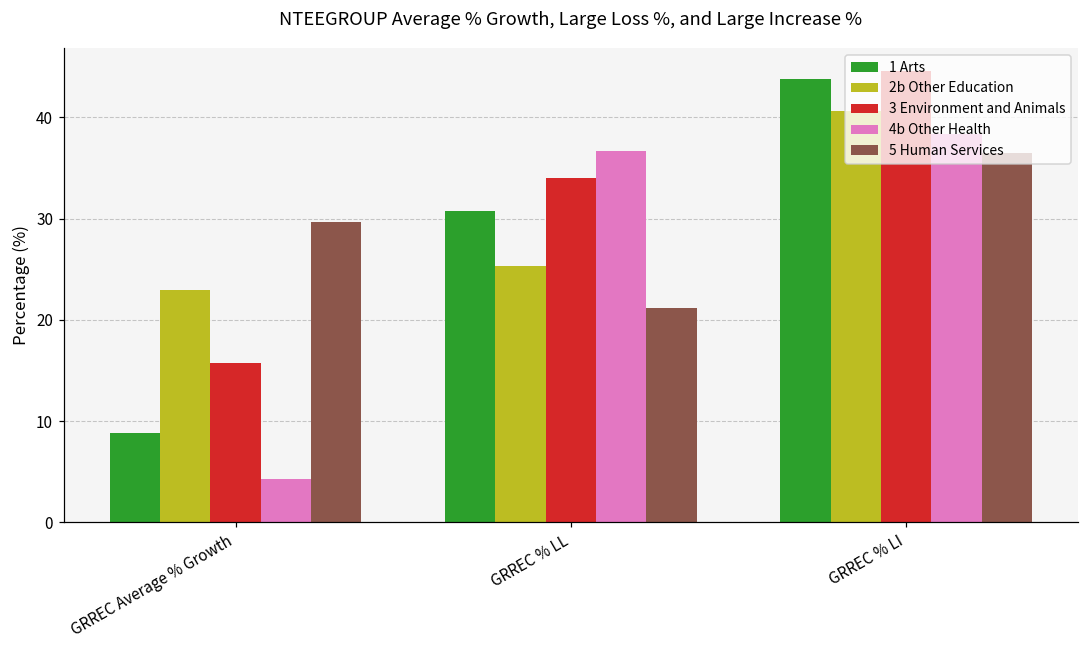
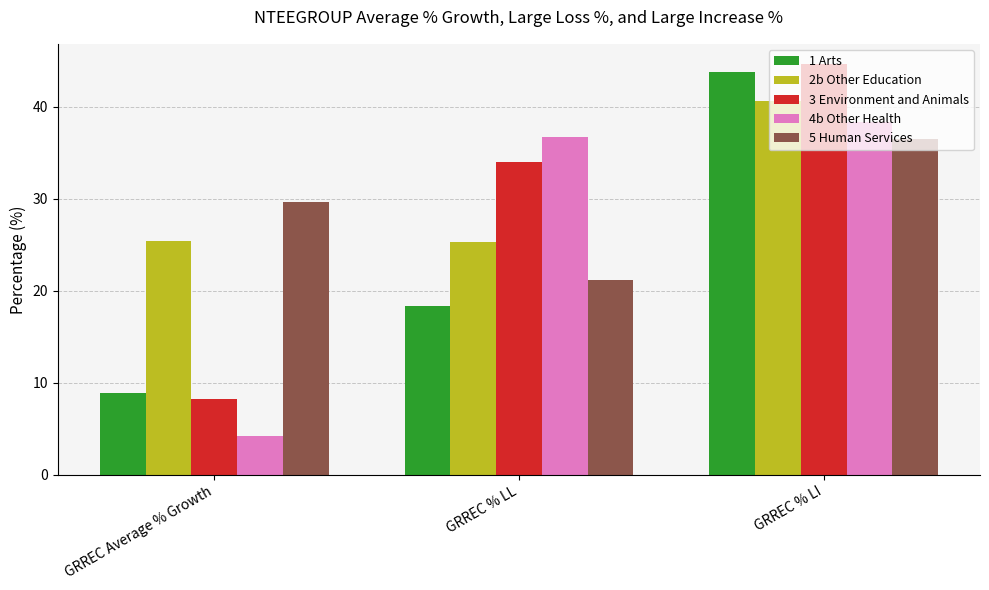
2b Other Education, GRREC Average % Growth: 23 -> 25
3 Environment and Animals, GRREC Average % Growth: 16 -> 8
1 Arts, GRREC % LL: 31 -> 18
